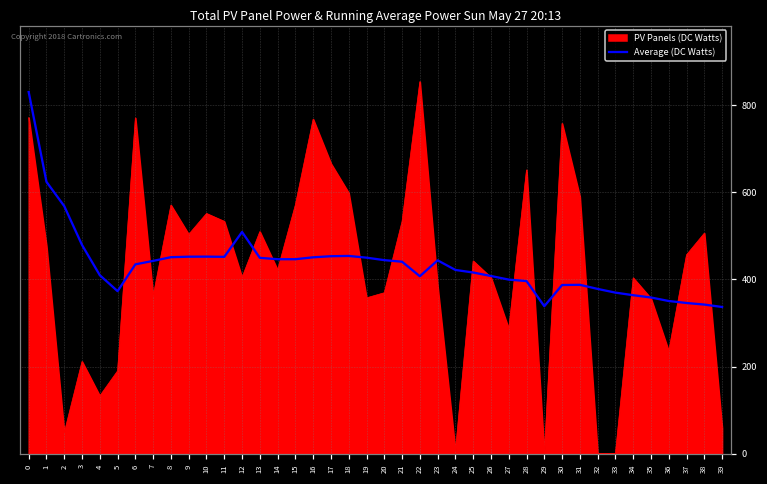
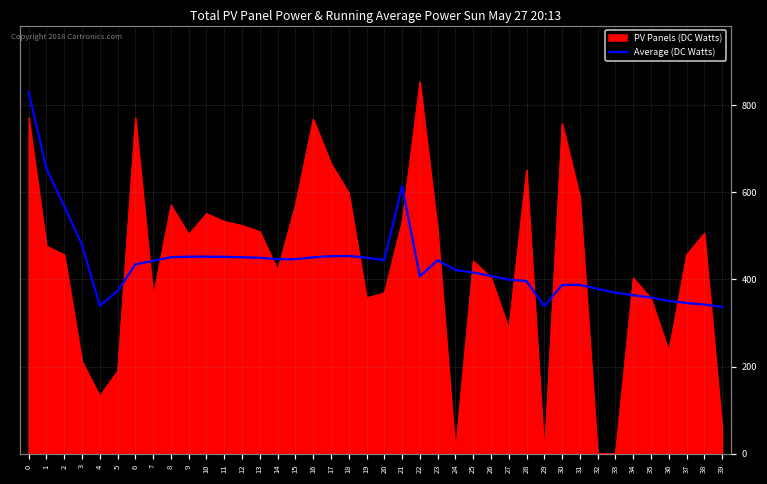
Average (DC Watts), 1: 620 -> 650
PV Panels (DC Watts), 2: 50 -> 460
Average (DC Watts), 4: 410 -> 340
PV Panels (DC Watts), 12: 400 -> 520
Average (DC Watts), 12: 510 -> 450
Average (DC Watts), 21: 440 -> 610
PV Panels (DC Watts), 23: 390 -> 510
